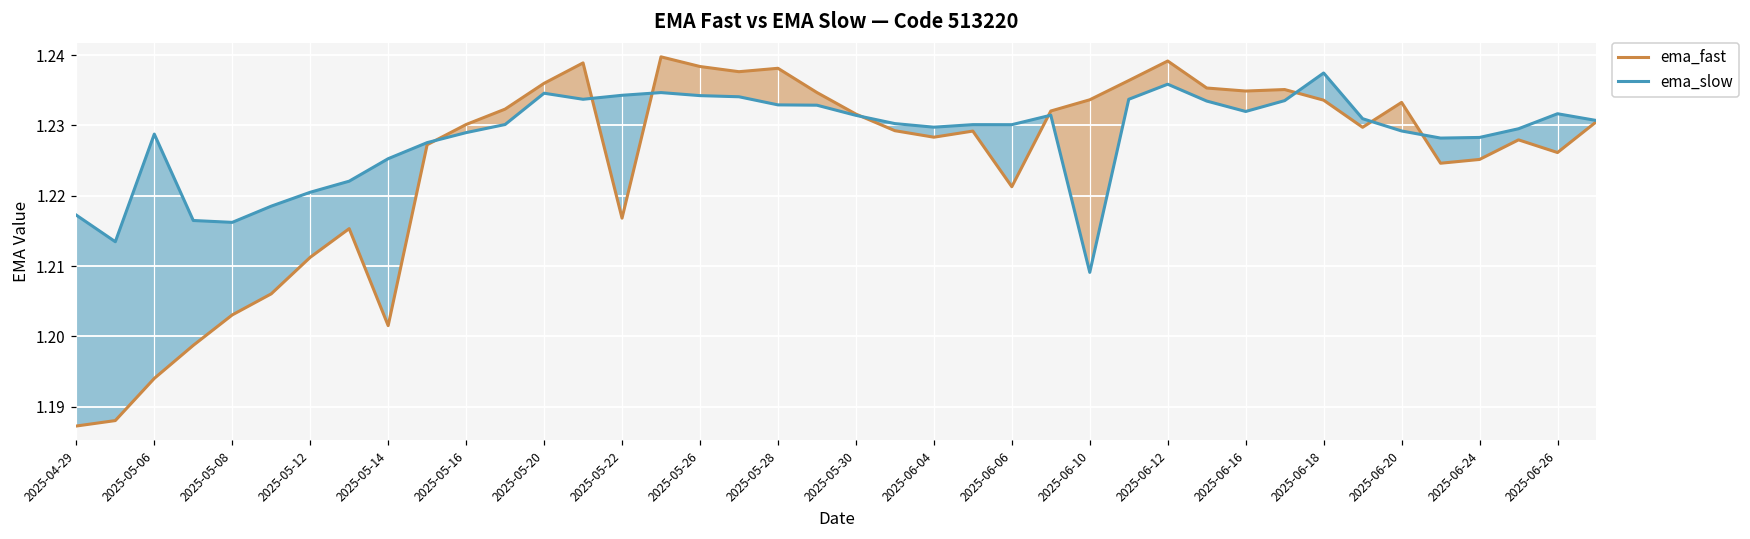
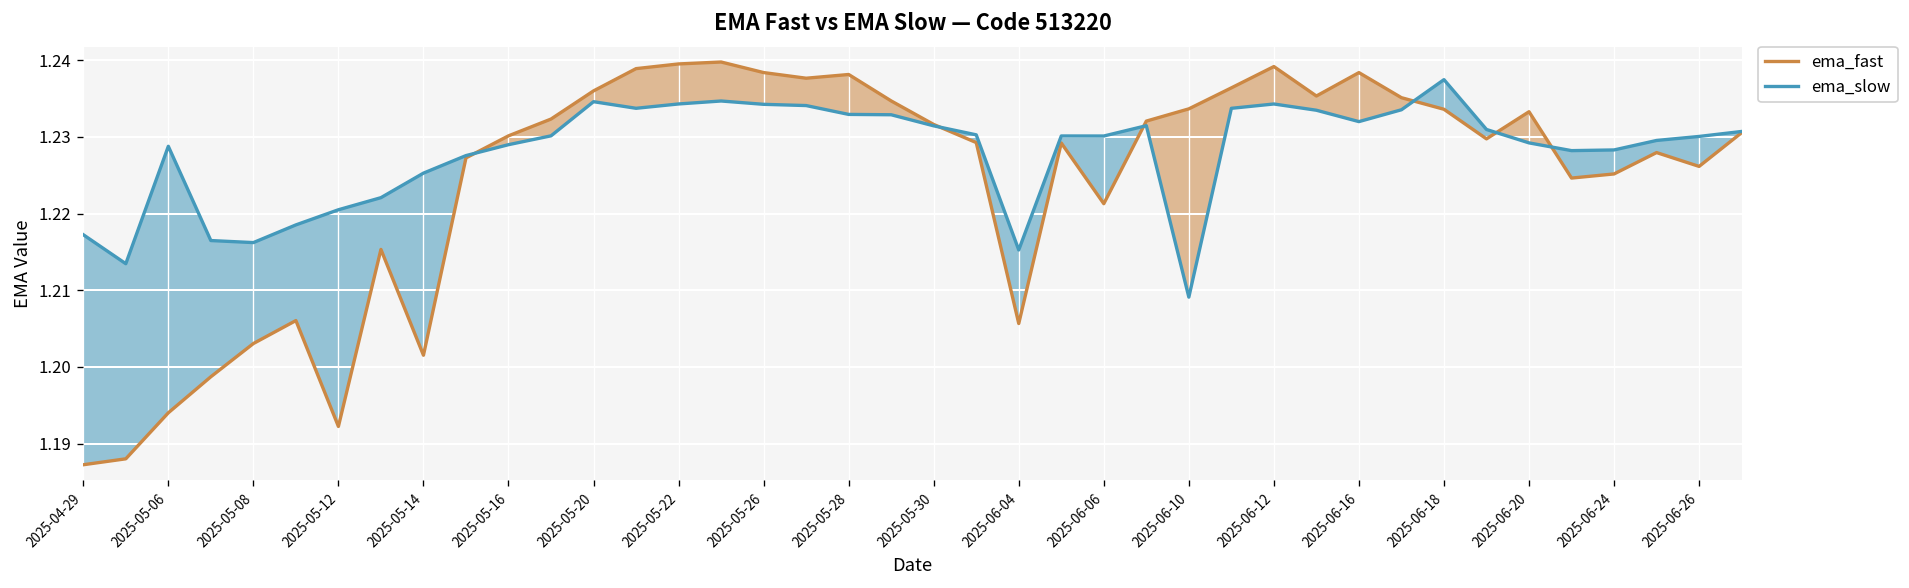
ema_fast, 2025-05-12: 1.211 -> 1.192
ema_fast, 2025-05-22: 1.217 -> 1.239
ema_fast, 2025-06-04: 1.228 -> 1.206
ema_slow, 2025-06-04: 1.230 -> 1.215
ema_slow, 2025-06-12: 1.236 -> 1.234
ema_fast, 2025-06-16: 1.235 -> 1.238
ema_slow, 2025-06-26: 1.232 -> 1.230
